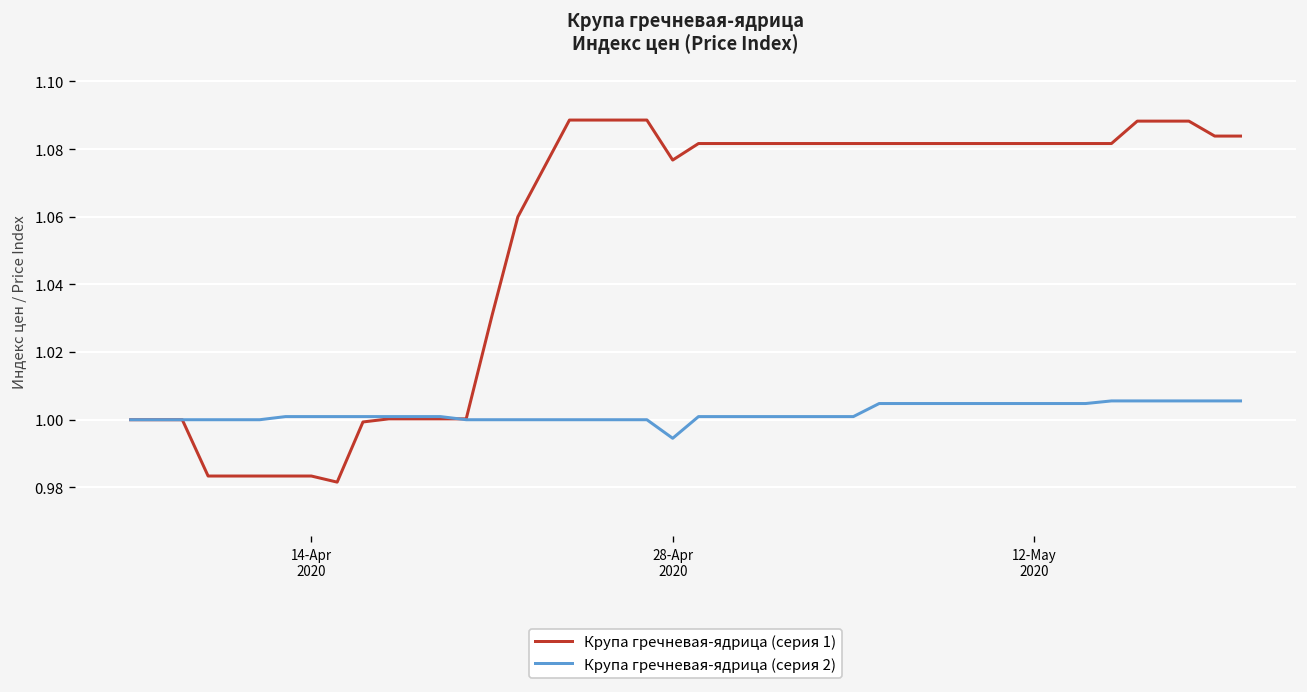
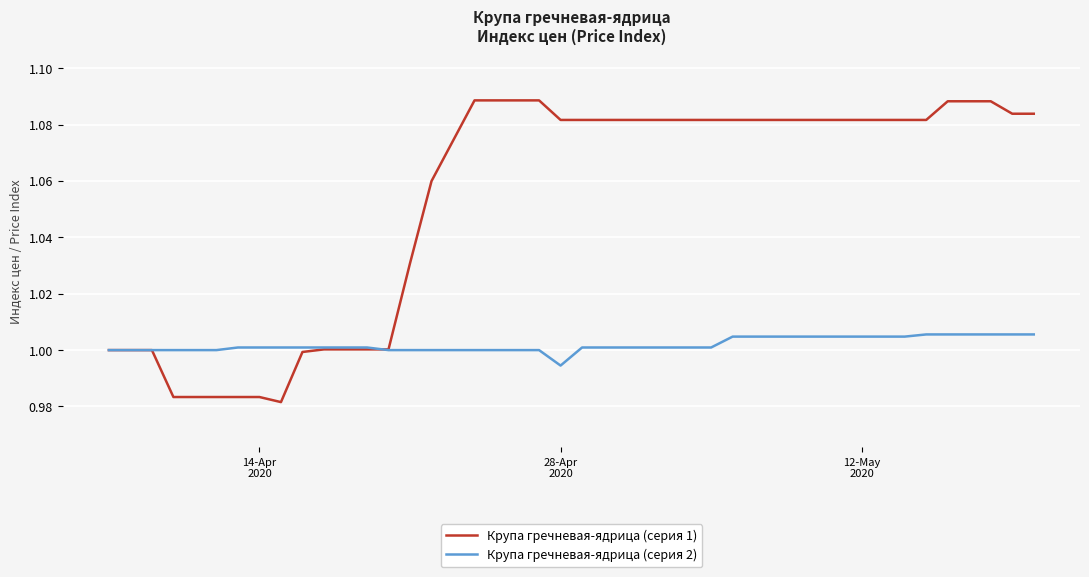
Крупа гречневая-ядрица (серия 1), 28-Apr 2020: 1.077 -> 1.082
